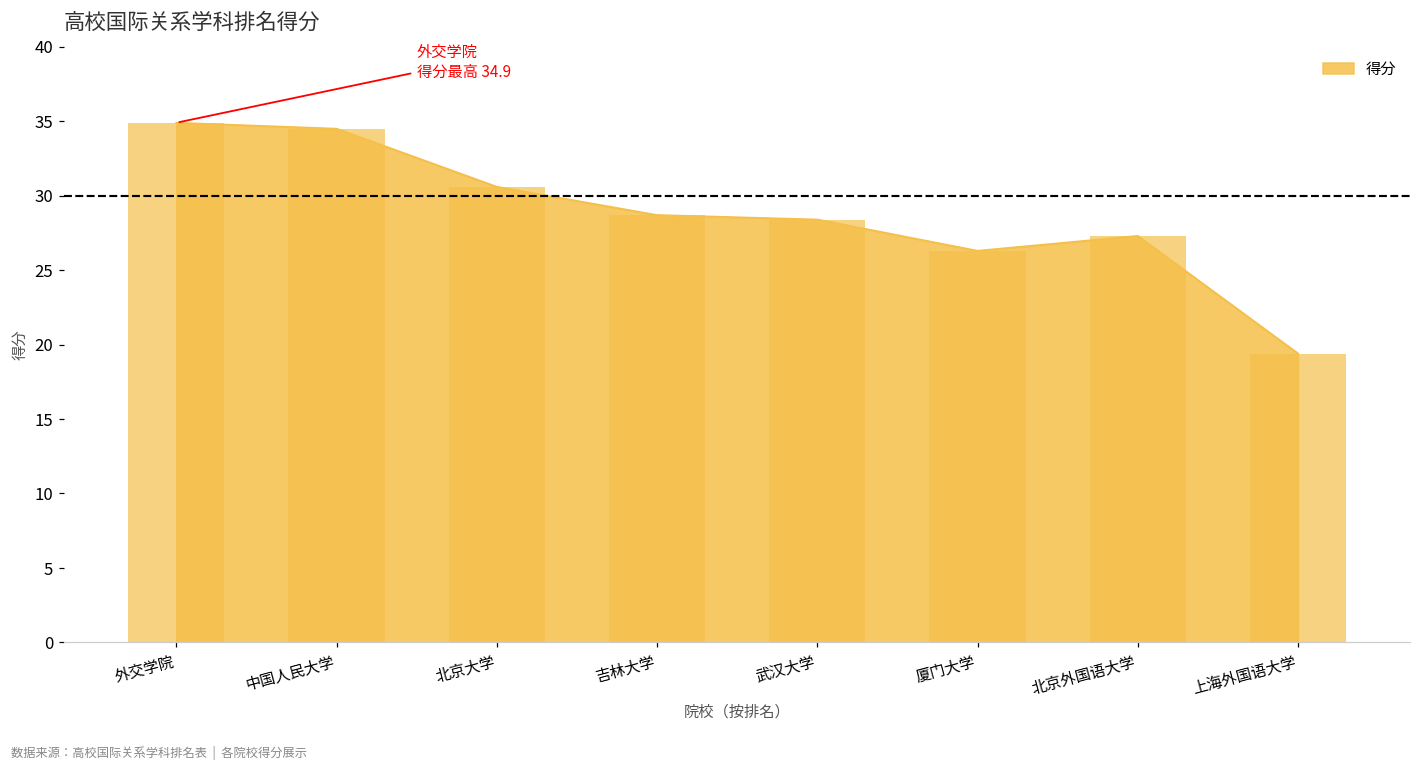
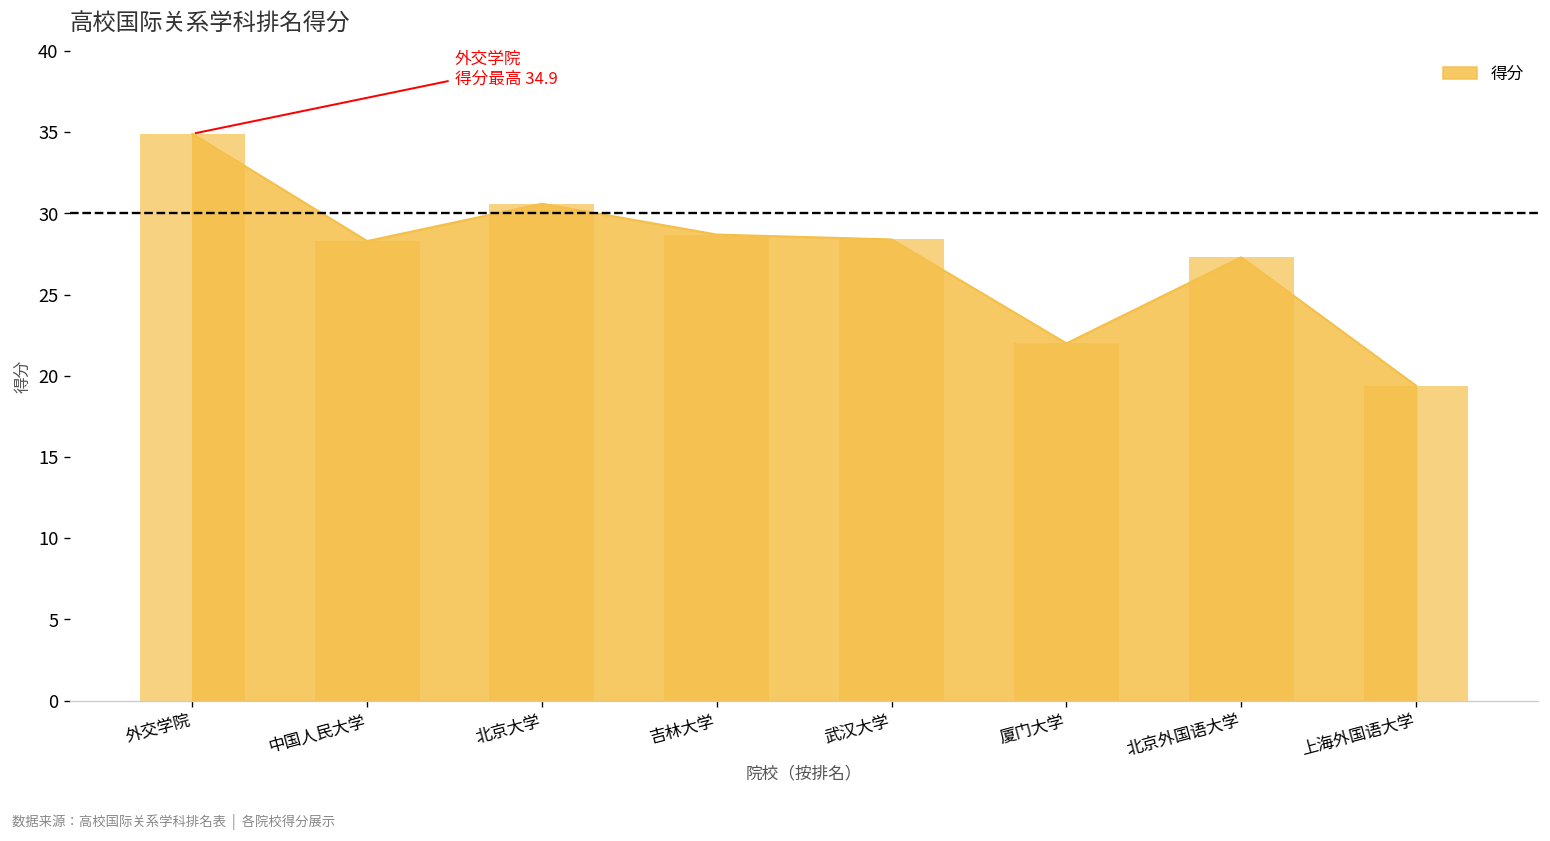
中国人民大学: 34.5 -> 28.3
厦门大学: 26.3 -> 22.0
